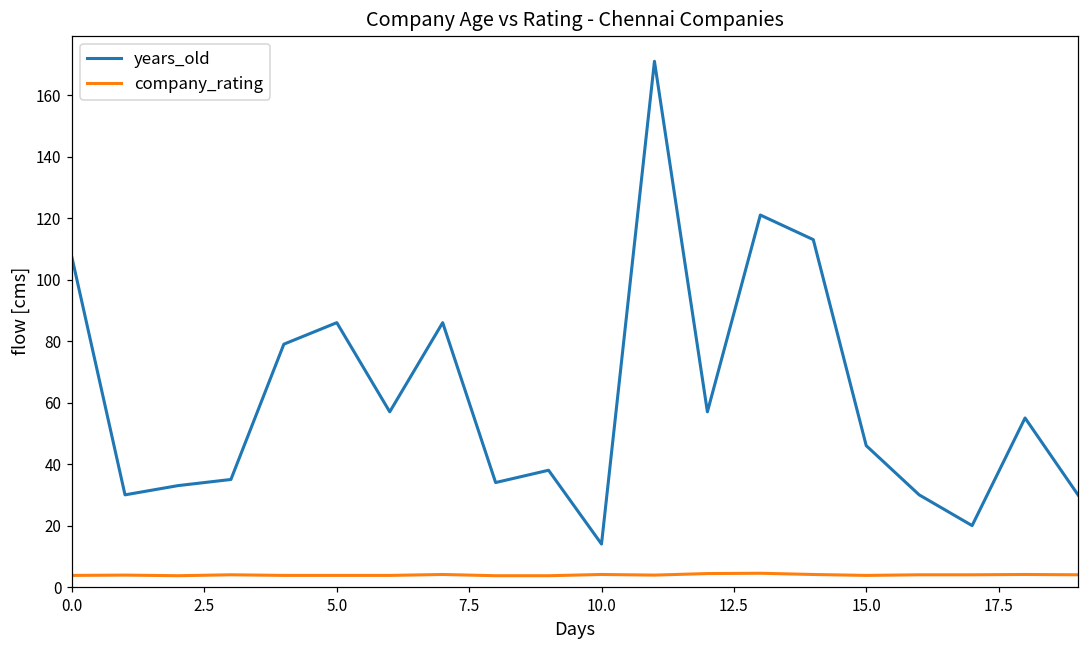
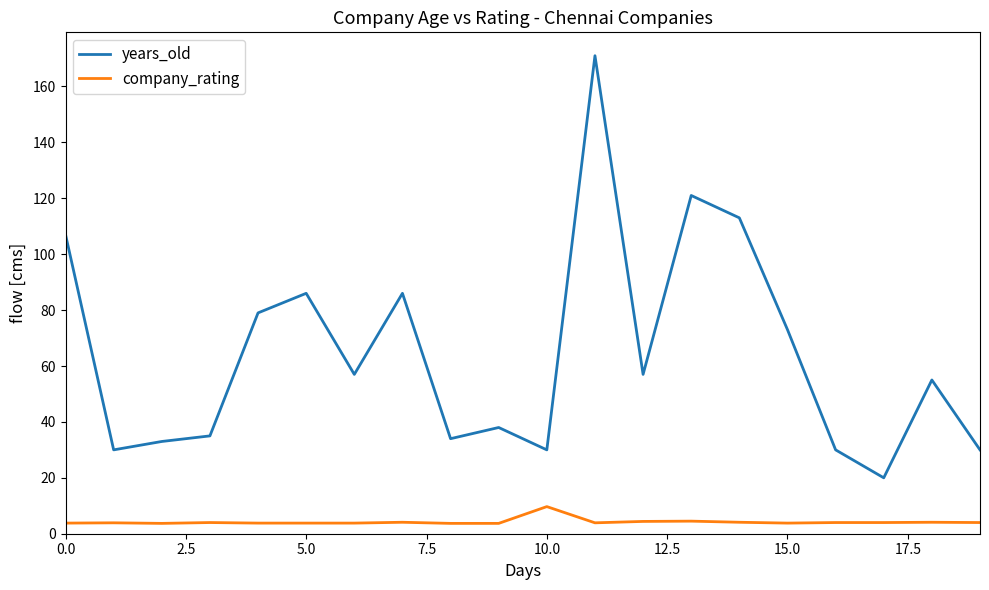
years_old, 10.0: 14 -> 30
company_rating, 10.0: 4 -> 10
years_old, 15.0: 46 -> 73
